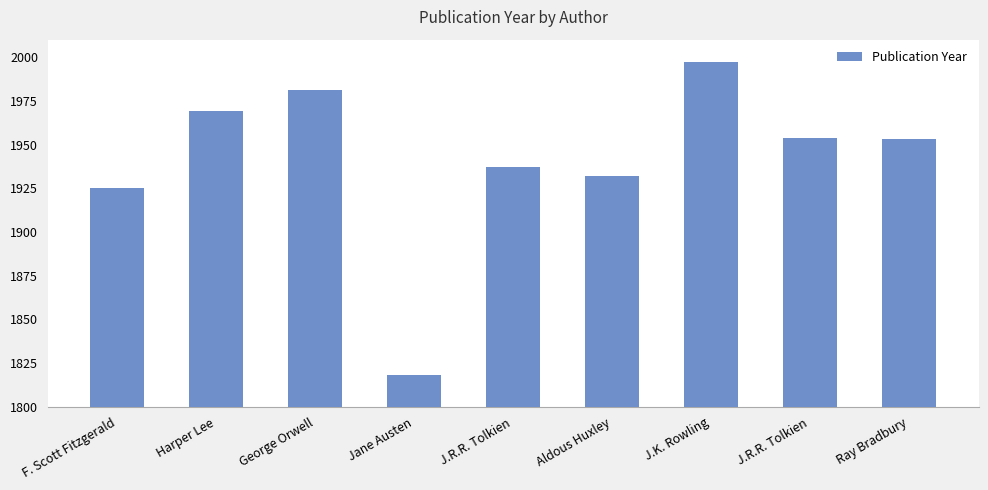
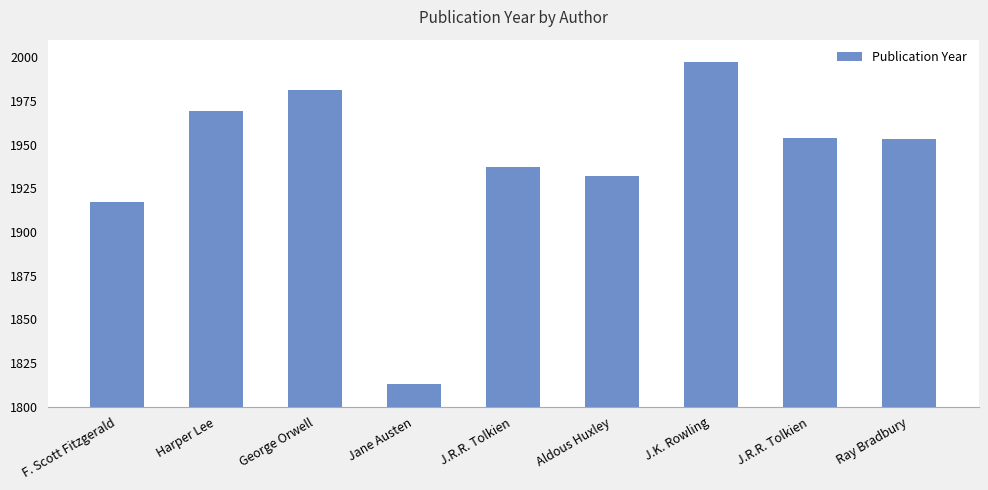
F. Scott Fitzgerald: 1925 -> 1917
Jane Austen: 1818 -> 1813
